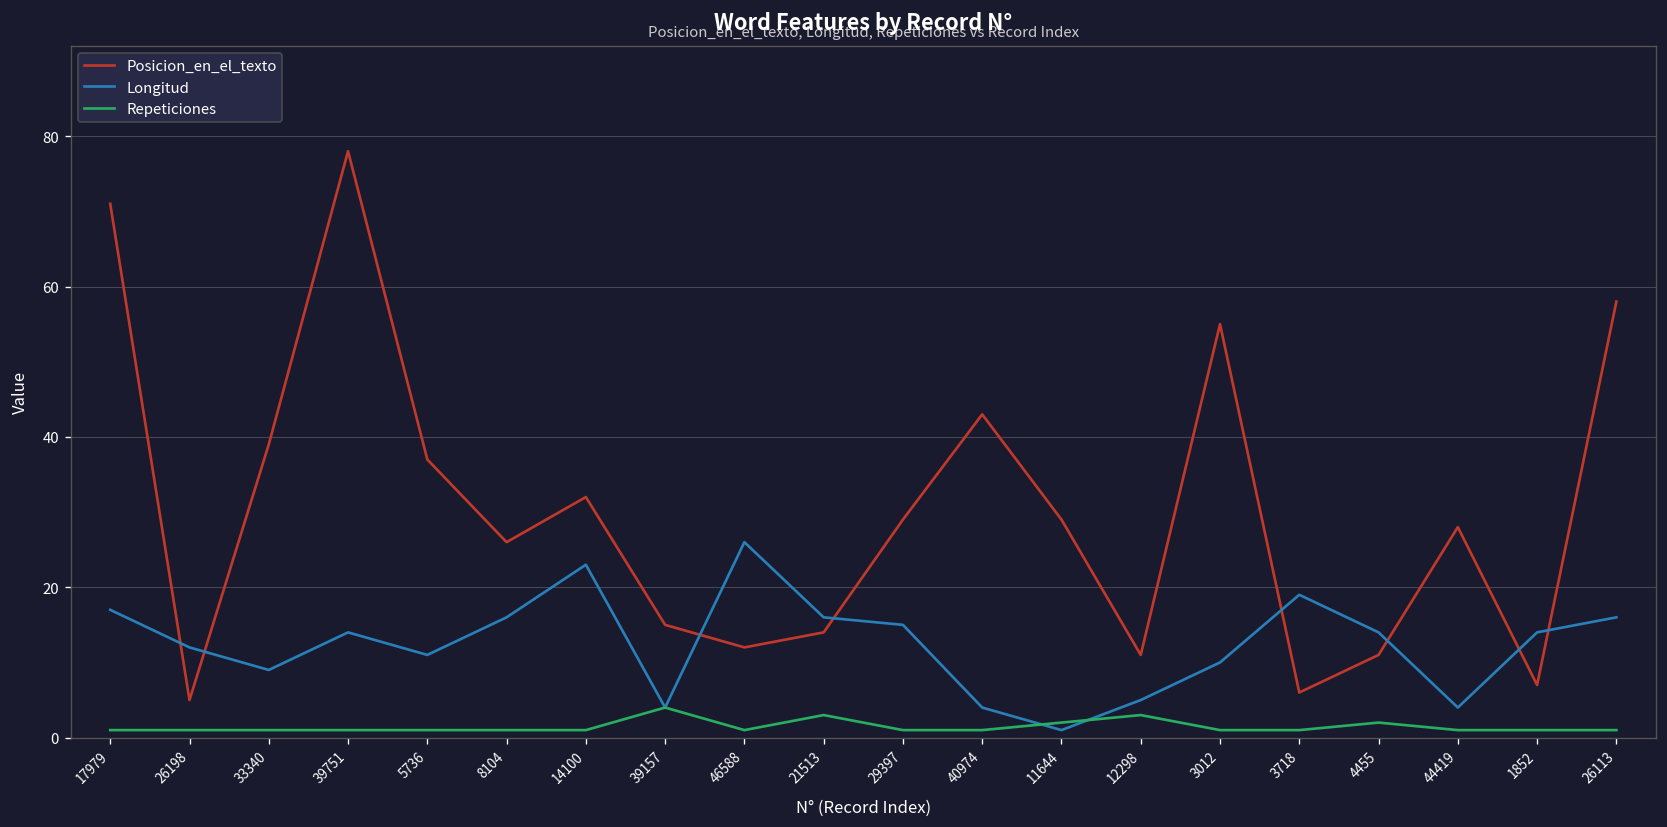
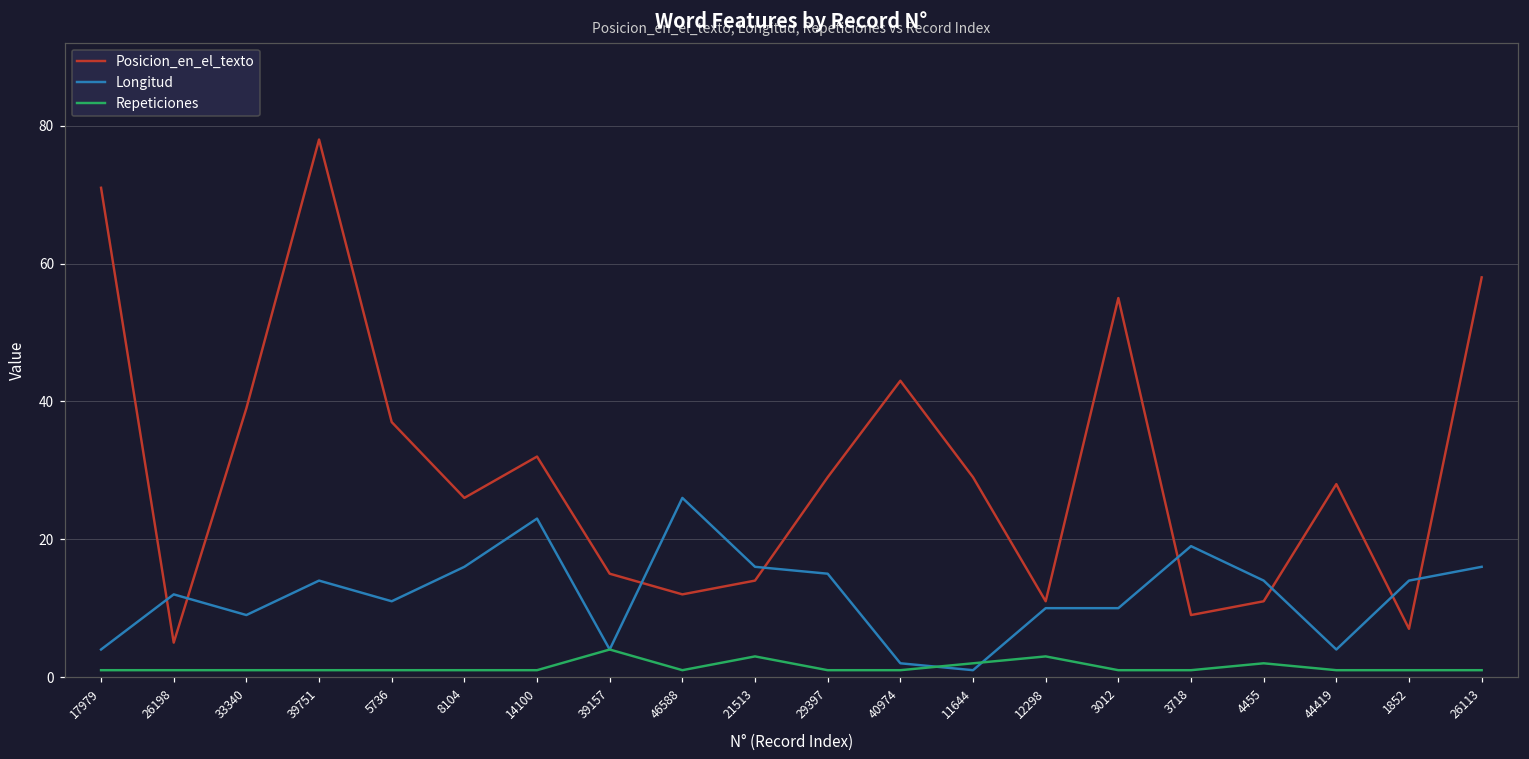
Longitud, 17979: 17 -> 4
Longitud, 40974: 4 -> 2
Longitud, 12298: 5 -> 10
Posicion_en_el_texto, 3718: 6 -> 9
